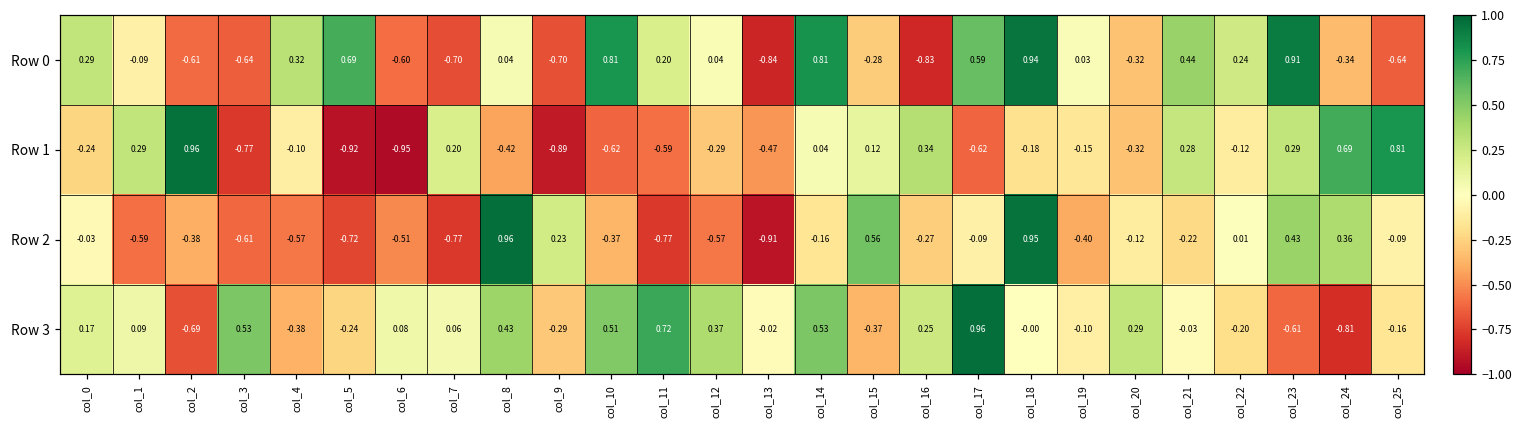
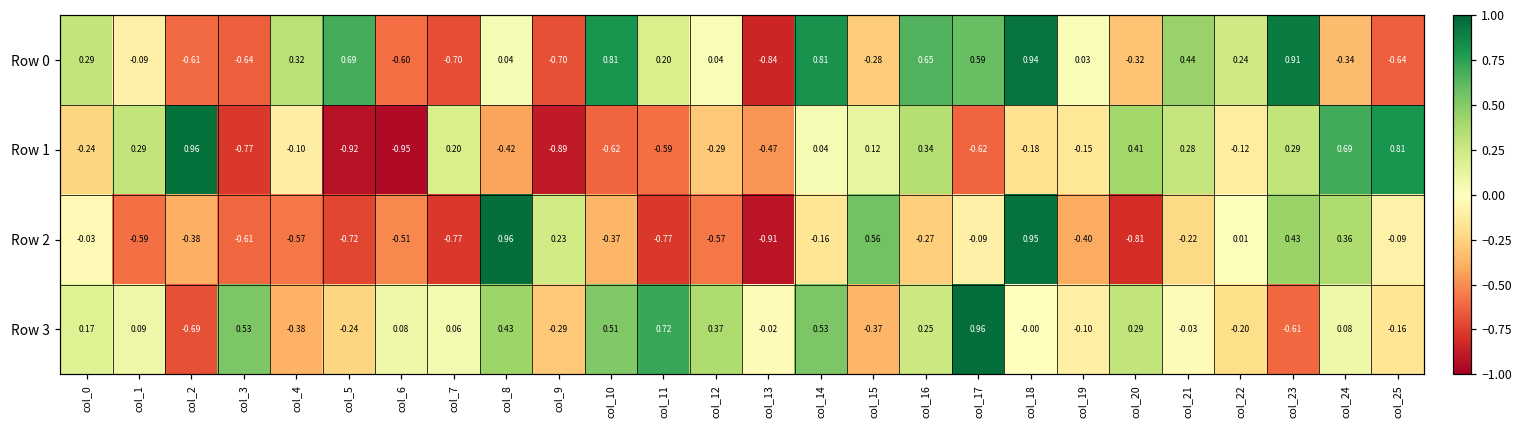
Row 0, col_16: -0.83 -> 0.65
Row 1, col_20: -0.32 -> 0.41
Row 2, col_20: -0.12 -> -0.81
Row 3, col_24: -0.81 -> 0.08
